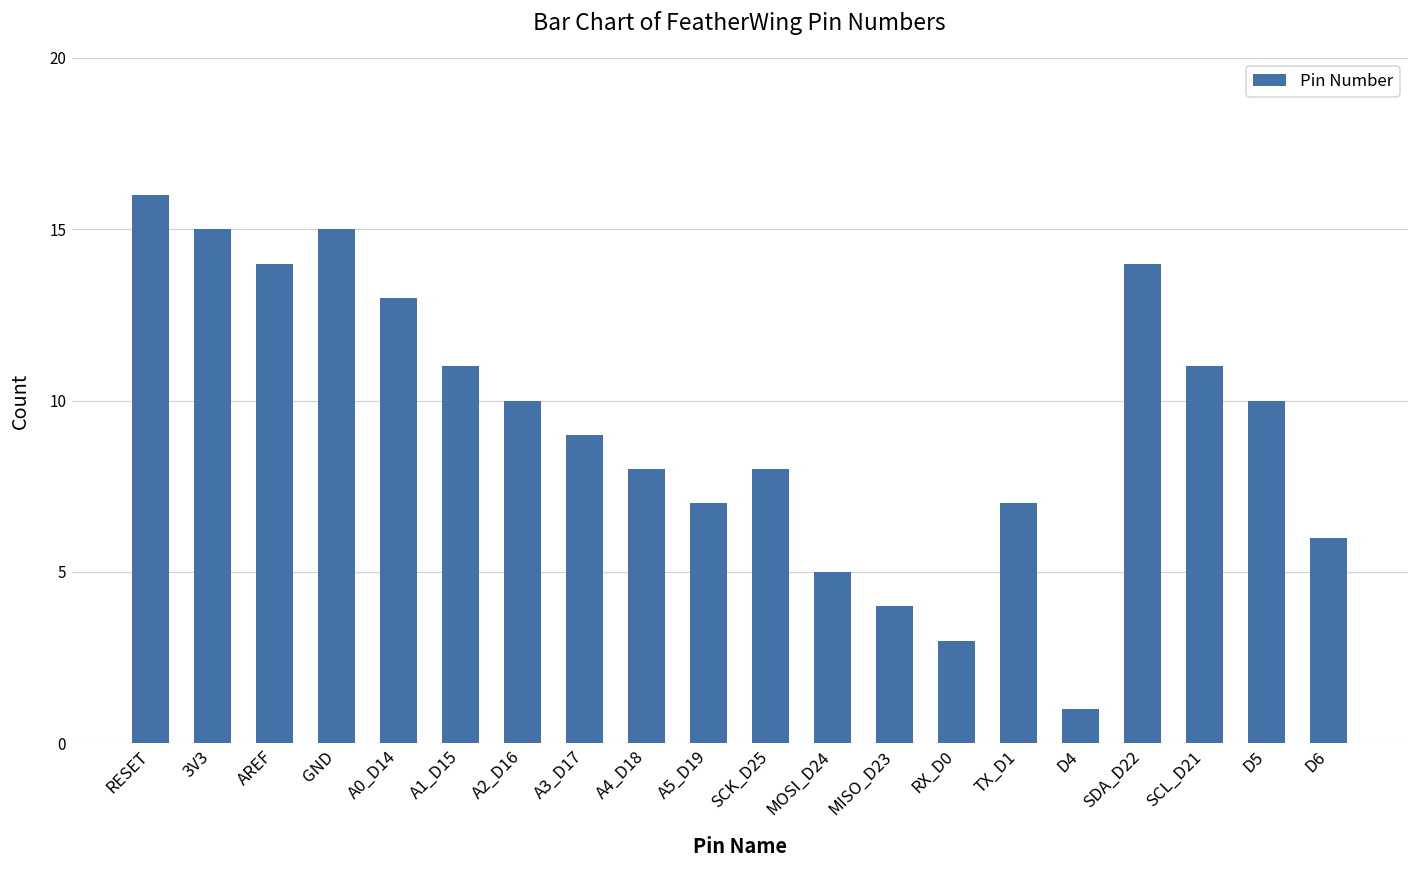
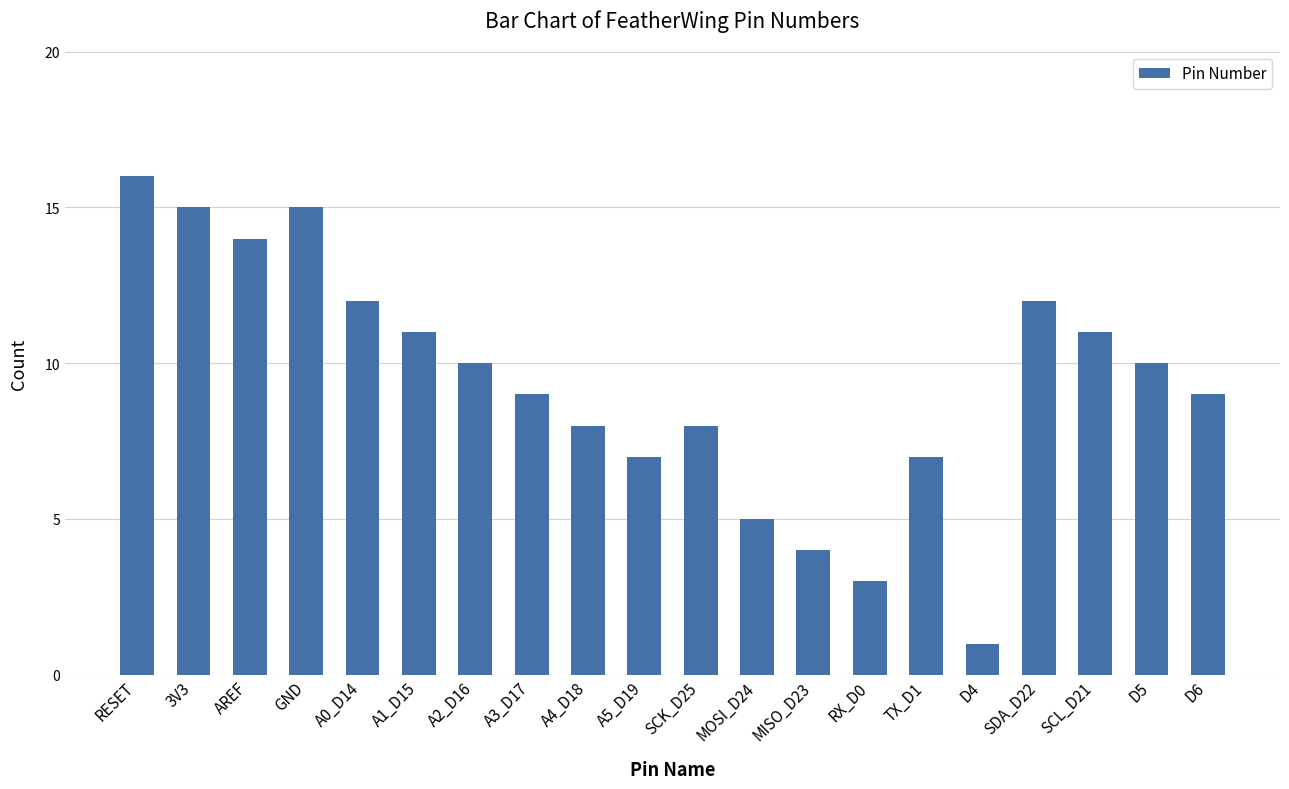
A0_D14: 13 -> 12
SDA_D22: 14 -> 12
D6: 6 -> 9
